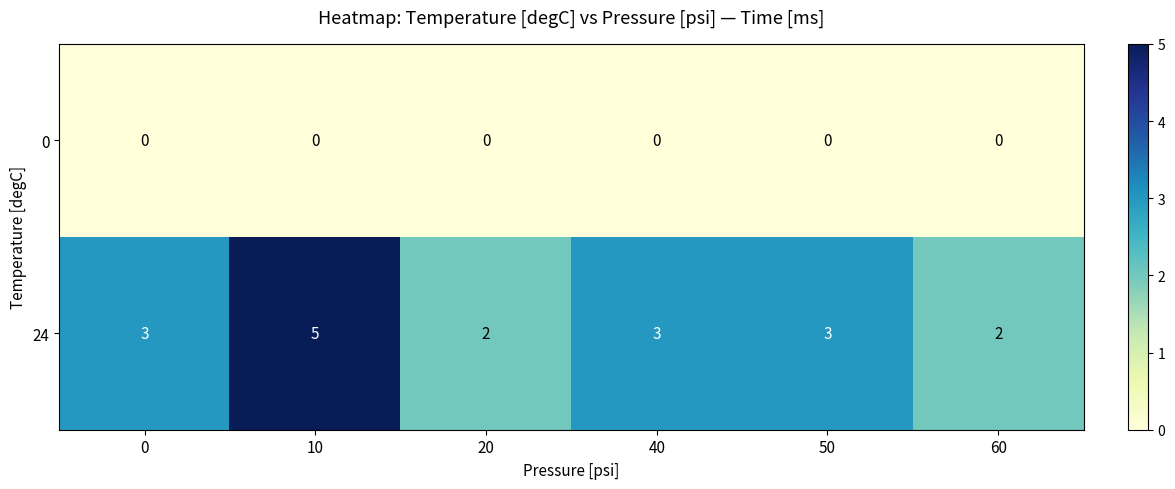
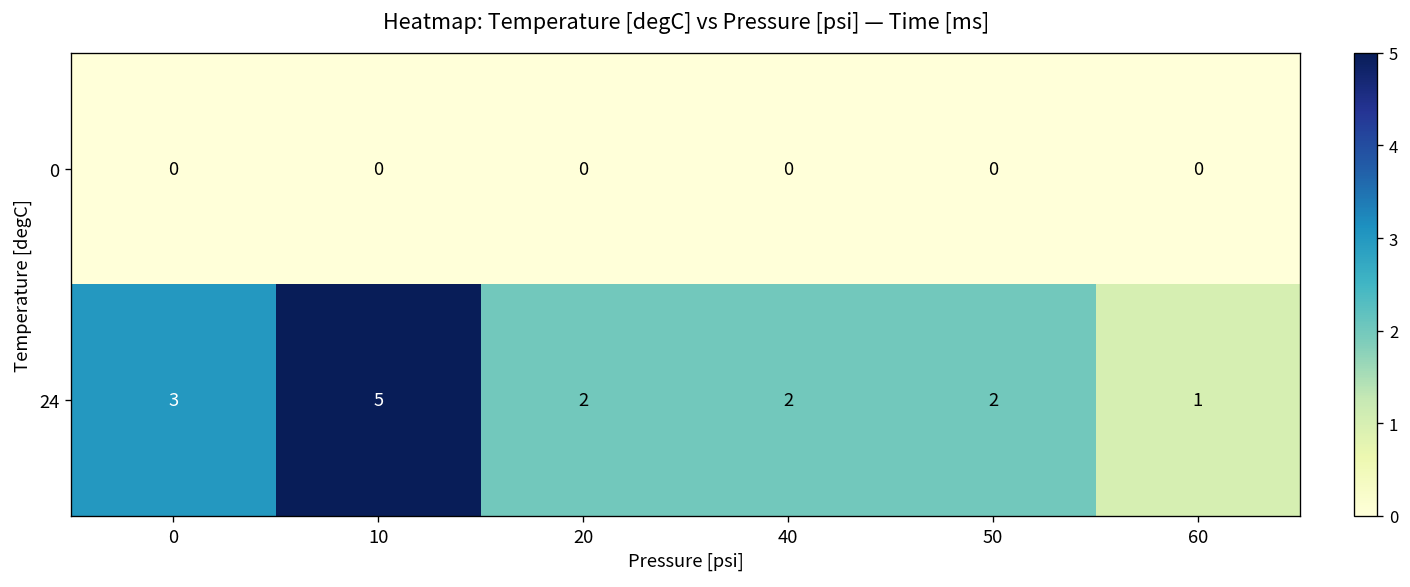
24, 40: 3 -> 2
24, 50: 3 -> 2
24, 60: 2 -> 1
